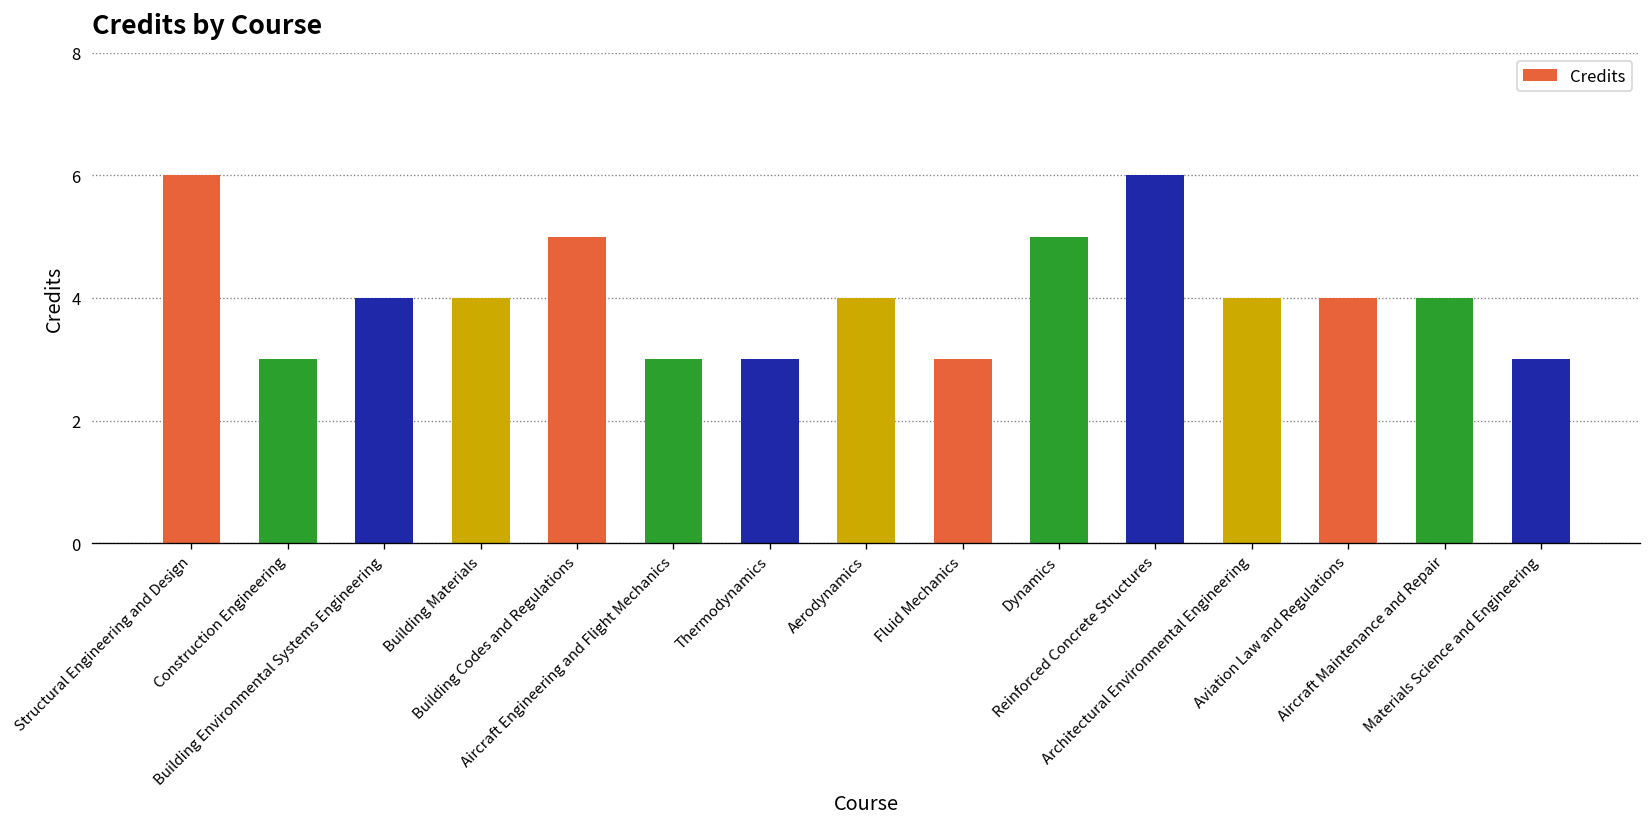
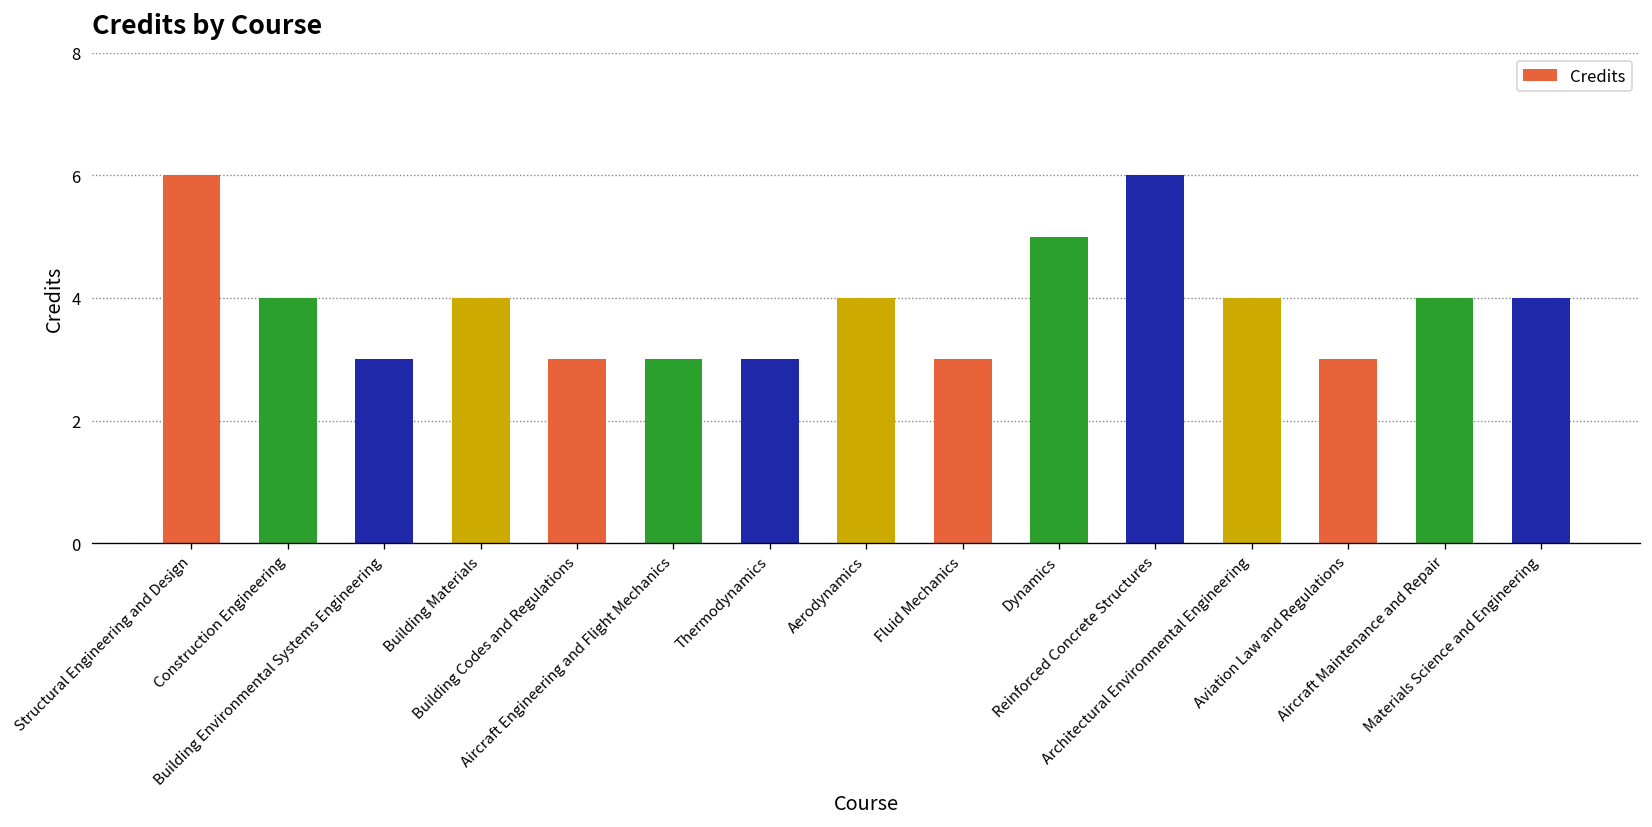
Construction Engineering: 3 -> 4
Building Environmental Systems Engineering: 4 -> 3
Building Codes and Regulations: 5 -> 3
Aviation Law and Regulations: 4 -> 3
Materials Science and Engineering: 3 -> 4
